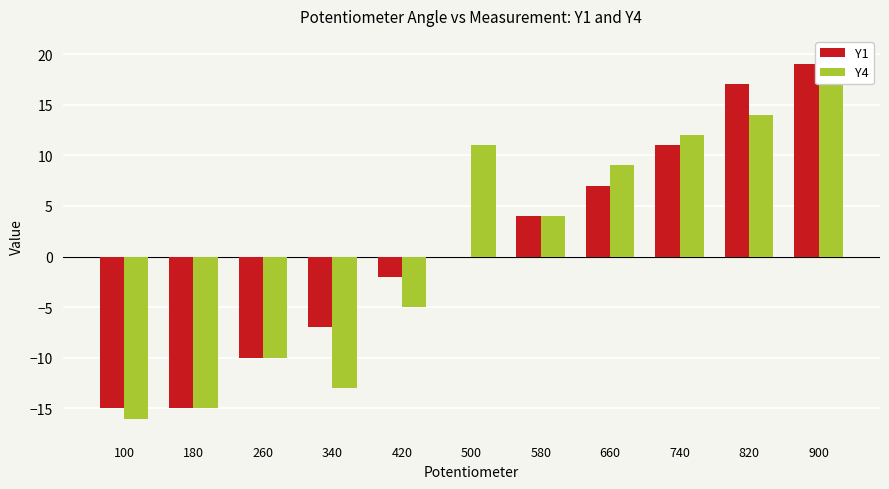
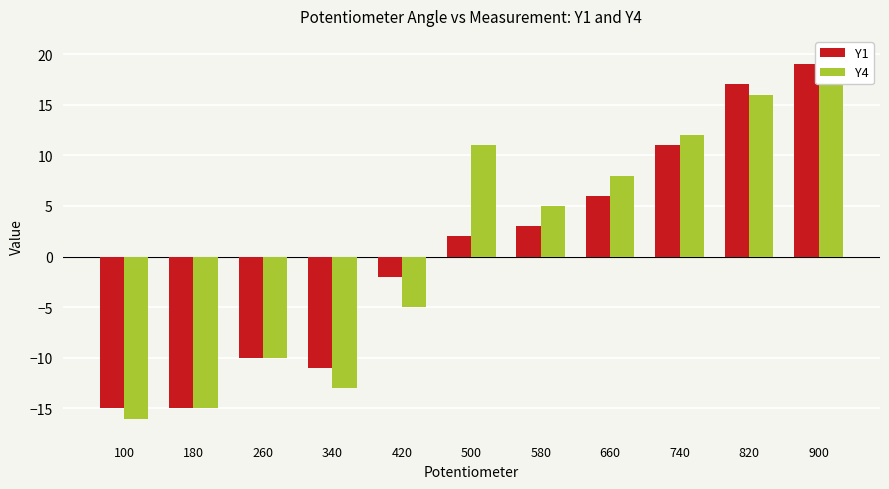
Y1, 340: -7 -> -11
Y1, 500: 0 -> 2
Y1, 580: 4 -> 3
Y4, 580: 4 -> 5
Y1, 660: 7 -> 6
Y4, 660: 9 -> 8
Y4, 820: 14 -> 16
